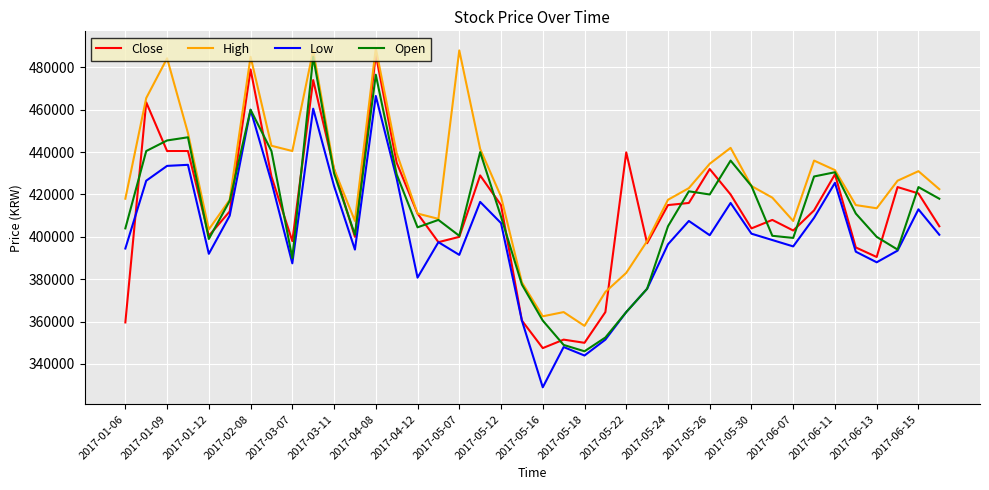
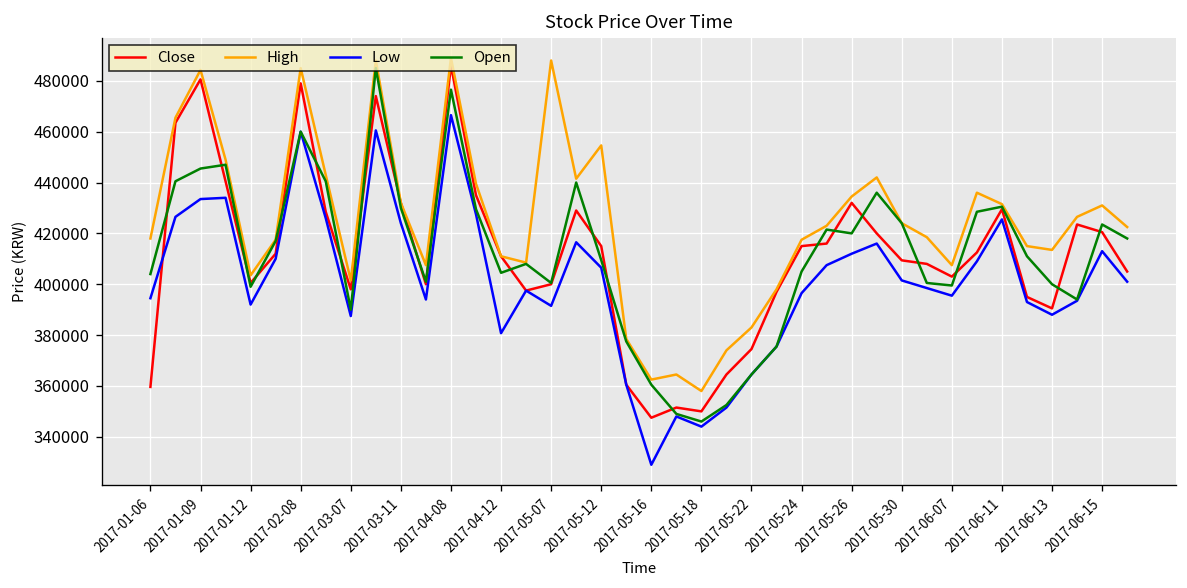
Close, 2017-01-09: 441000 -> 481000
High, 2017-03-07: 441000 -> 402000
High, 2017-05-12: 419000 -> 455000
Close, 2017-05-22: 440000 -> 375000
Low, 2017-05-26: 401000 -> 412000
Close, 2017-05-30: 404000 -> 409000
